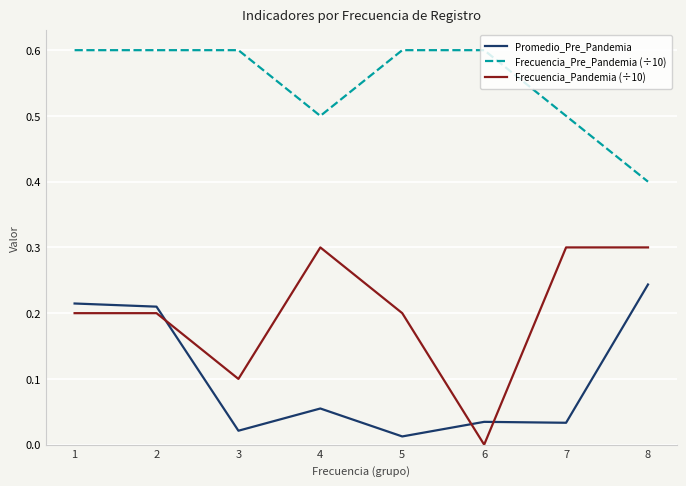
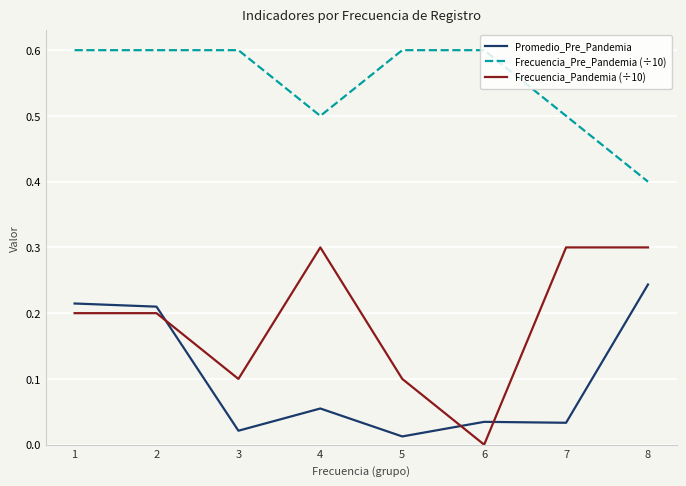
Frecuencia_Pandemia (÷10), 5: 0.20 -> 0.10
